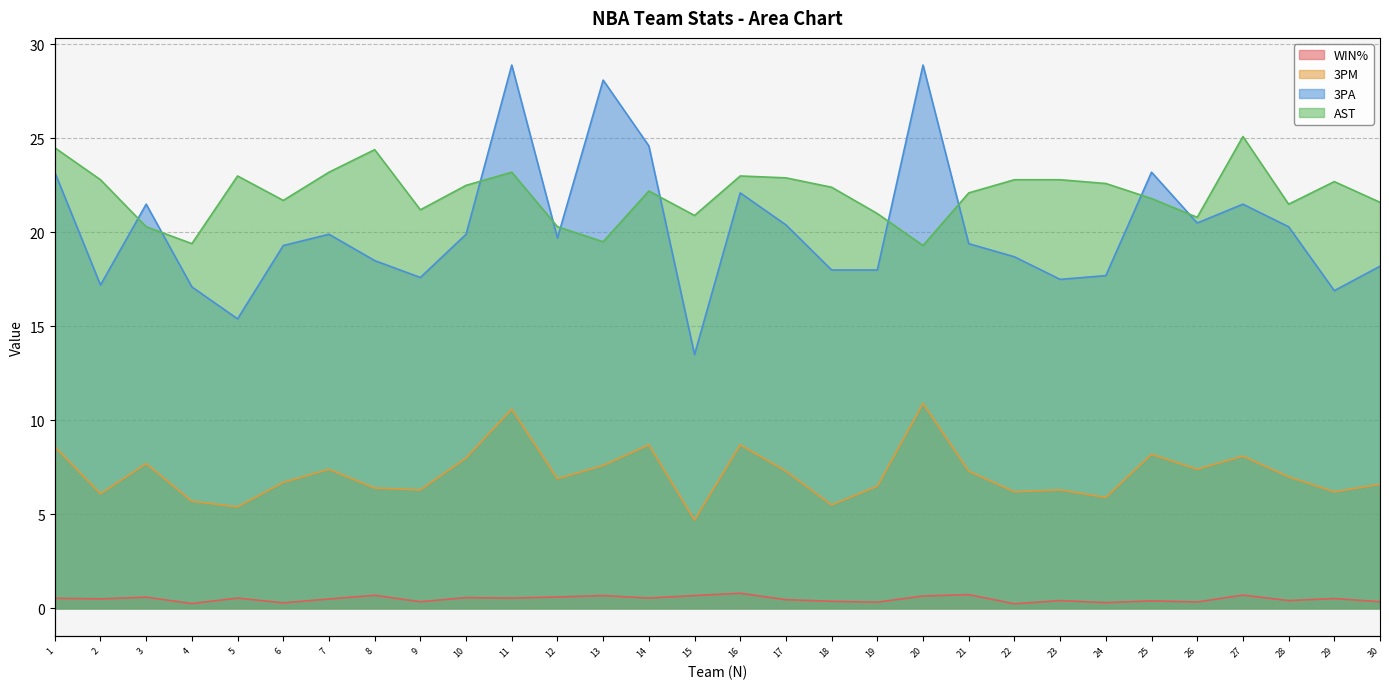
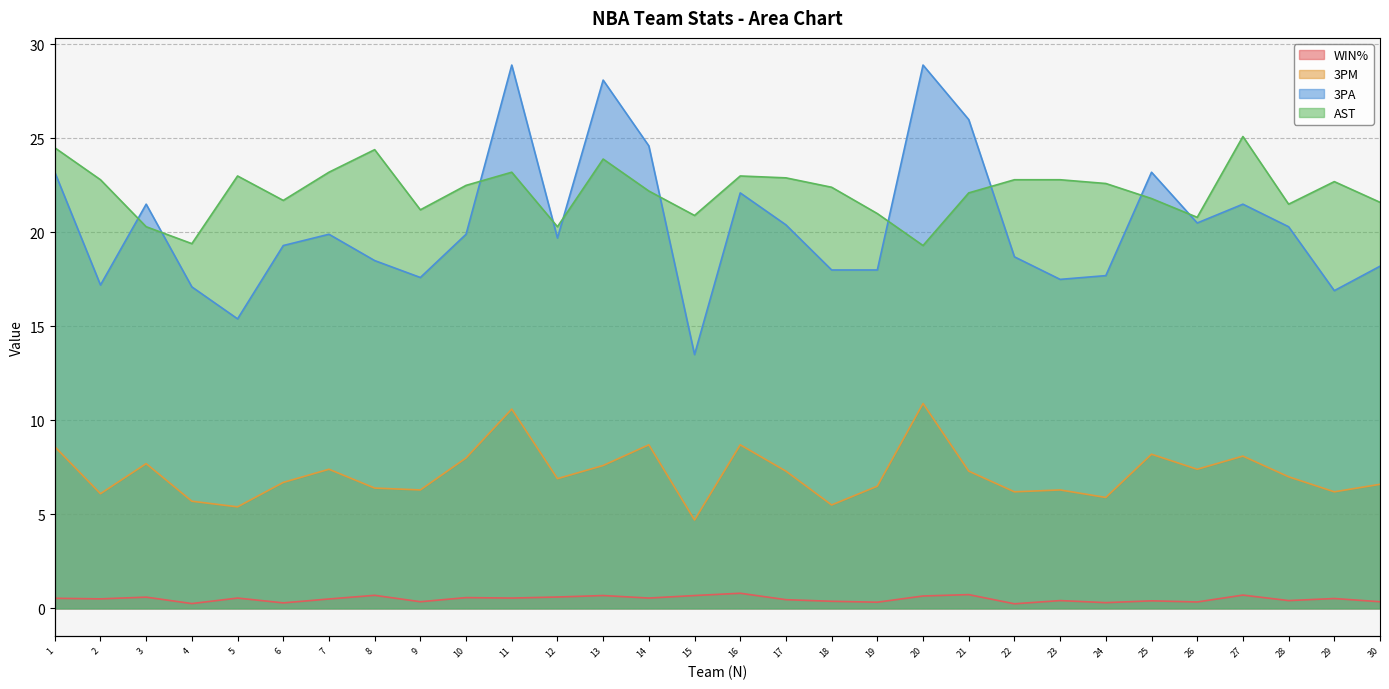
AST, 13: 19.5 -> 23.9
3PA, 21: 19.4 -> 26.0
